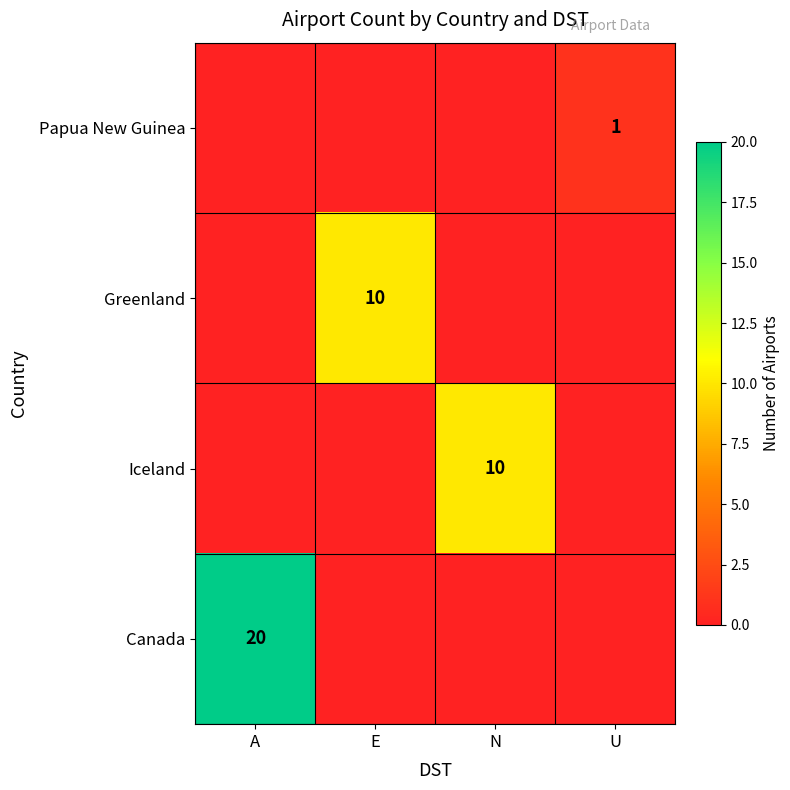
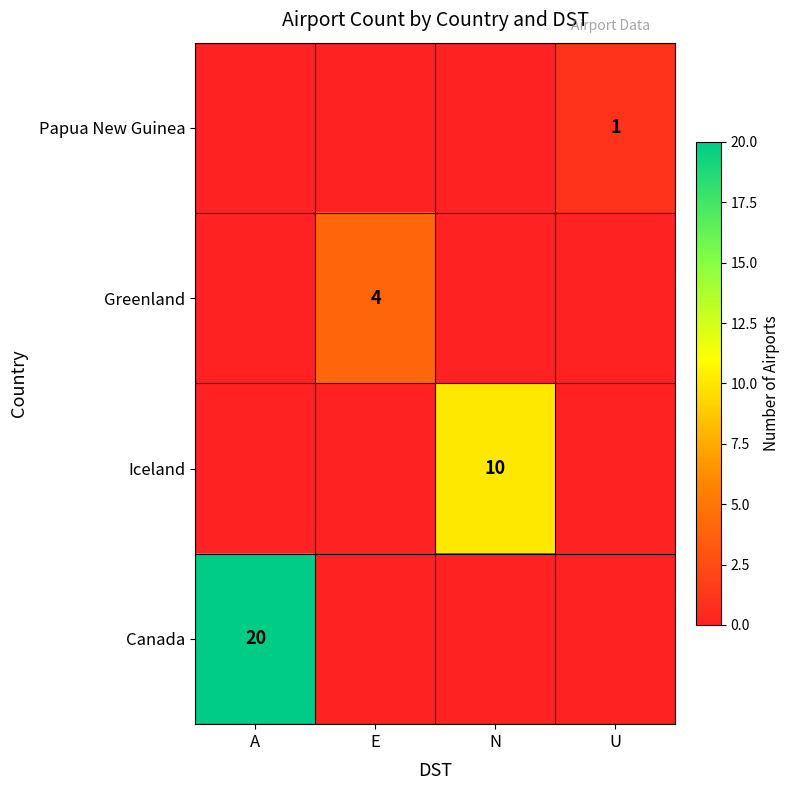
Greenland, E: 10 -> 4
